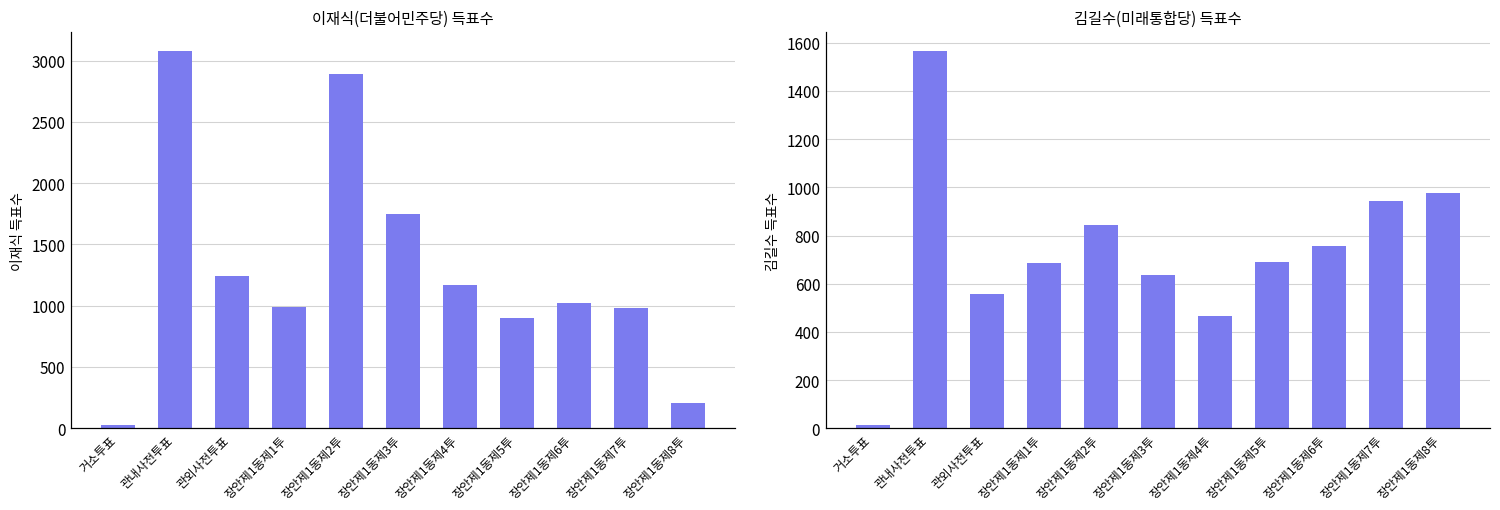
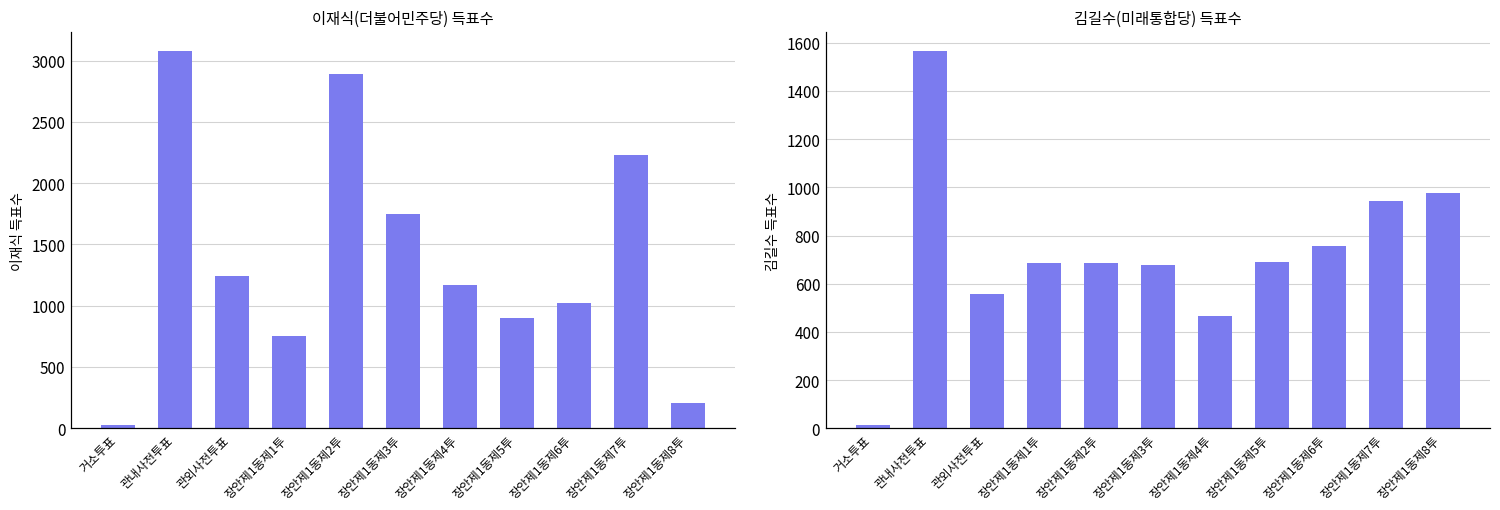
이재식(더불어민주당) 득표수, 장안제1동제1투: 990 -> 750
이재식(더불어민주당) 득표수, 장안제1동제7투: 990 -> 2230
김길수(미래통합당) 득표수, 장안제1동제2투: 840 -> 690
김길수(미래통합당) 득표수, 장안제1동제3투: 640 -> 680
